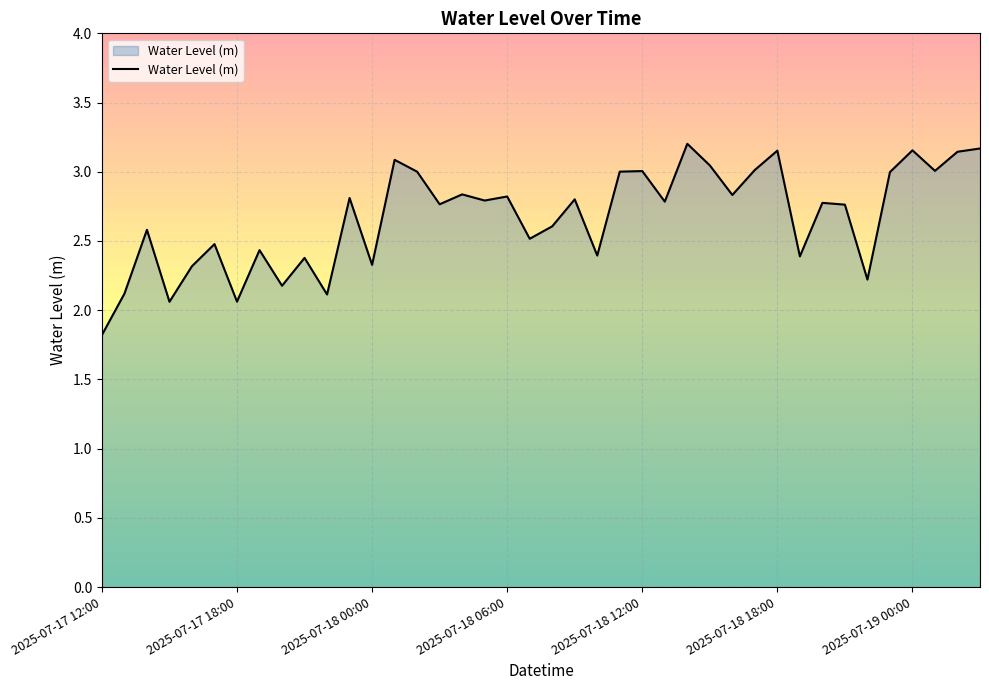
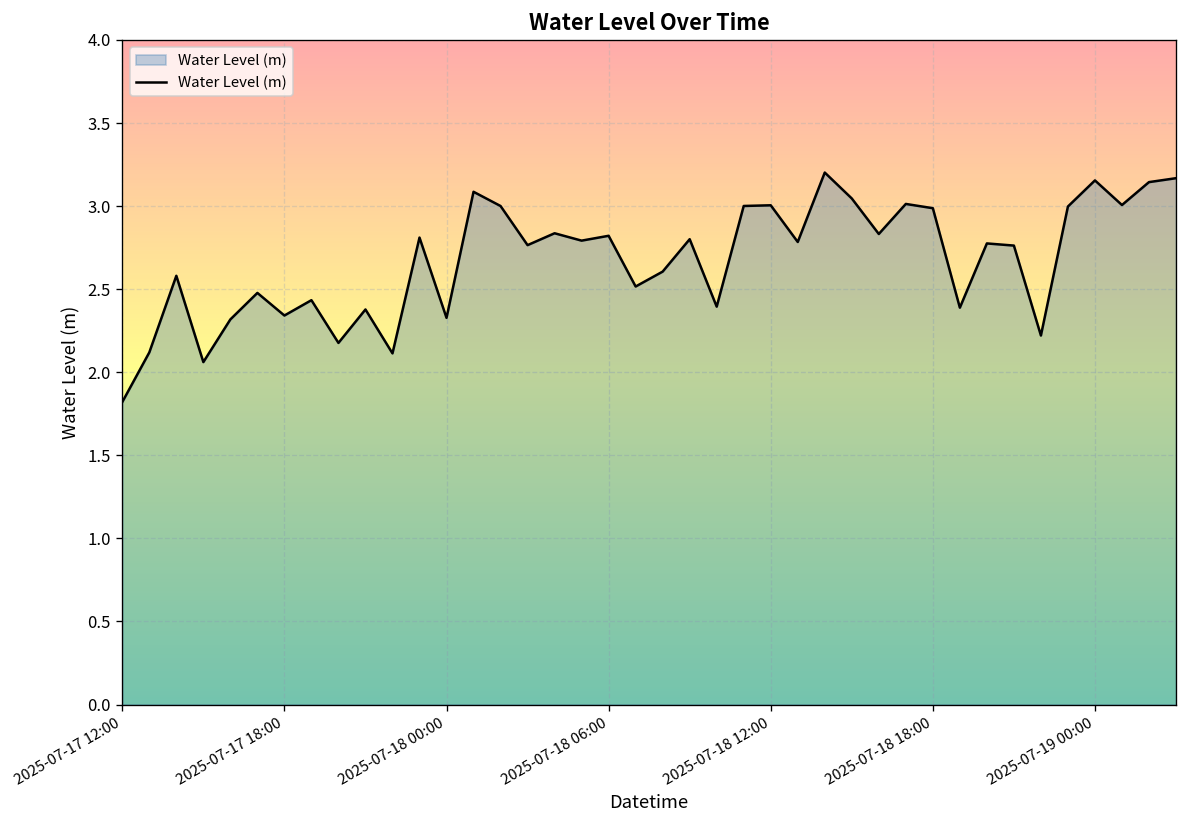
2025-07-17 18:00: 2.06 -> 2.34
2025-07-18 18:00: 3.15 -> 2.99
